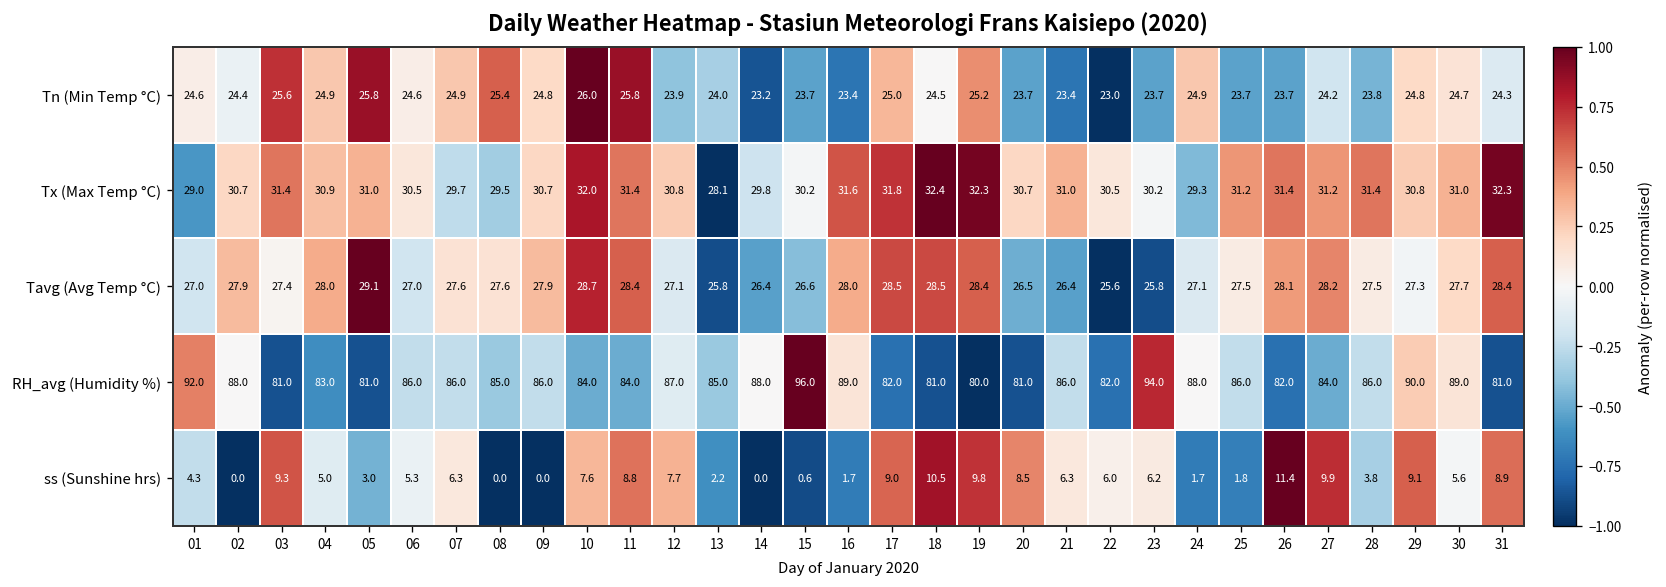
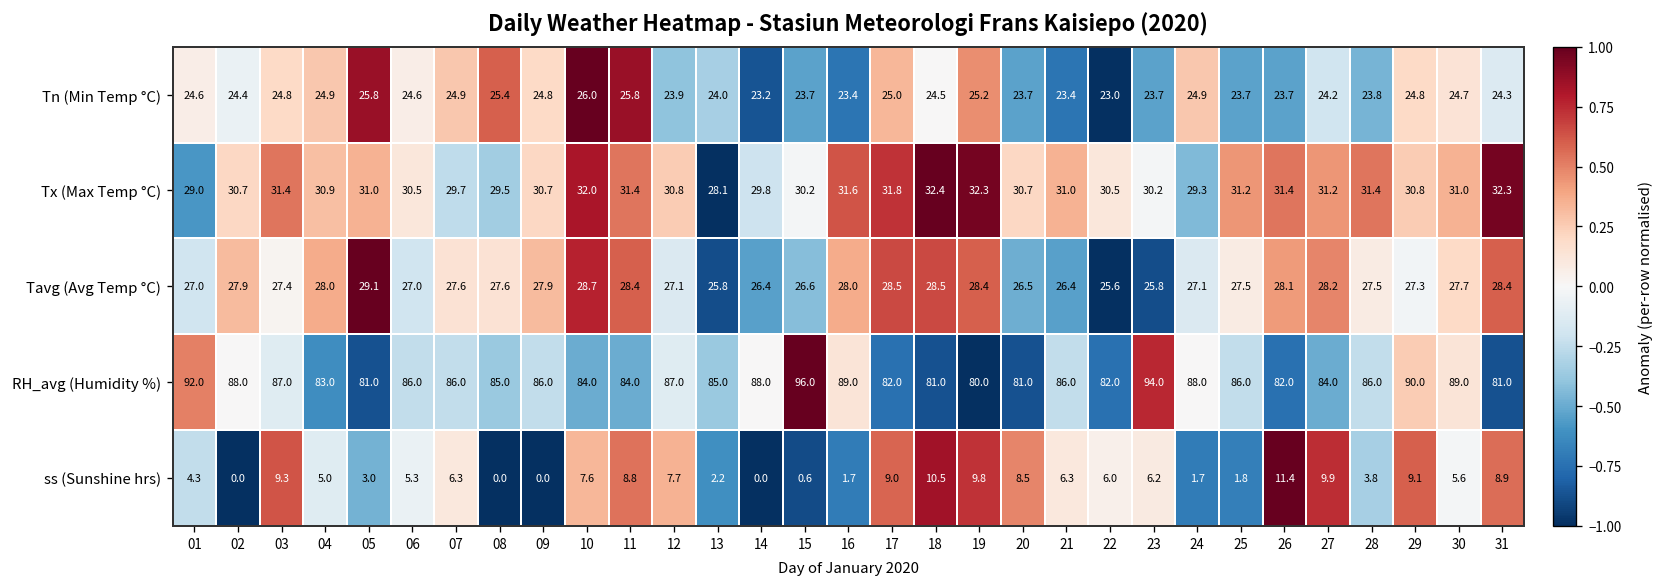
Tn (Min Temp °C), 03: 25.6 -> 24.8
RH_avg (Humidity %), 03: 81.0 -> 87.0
